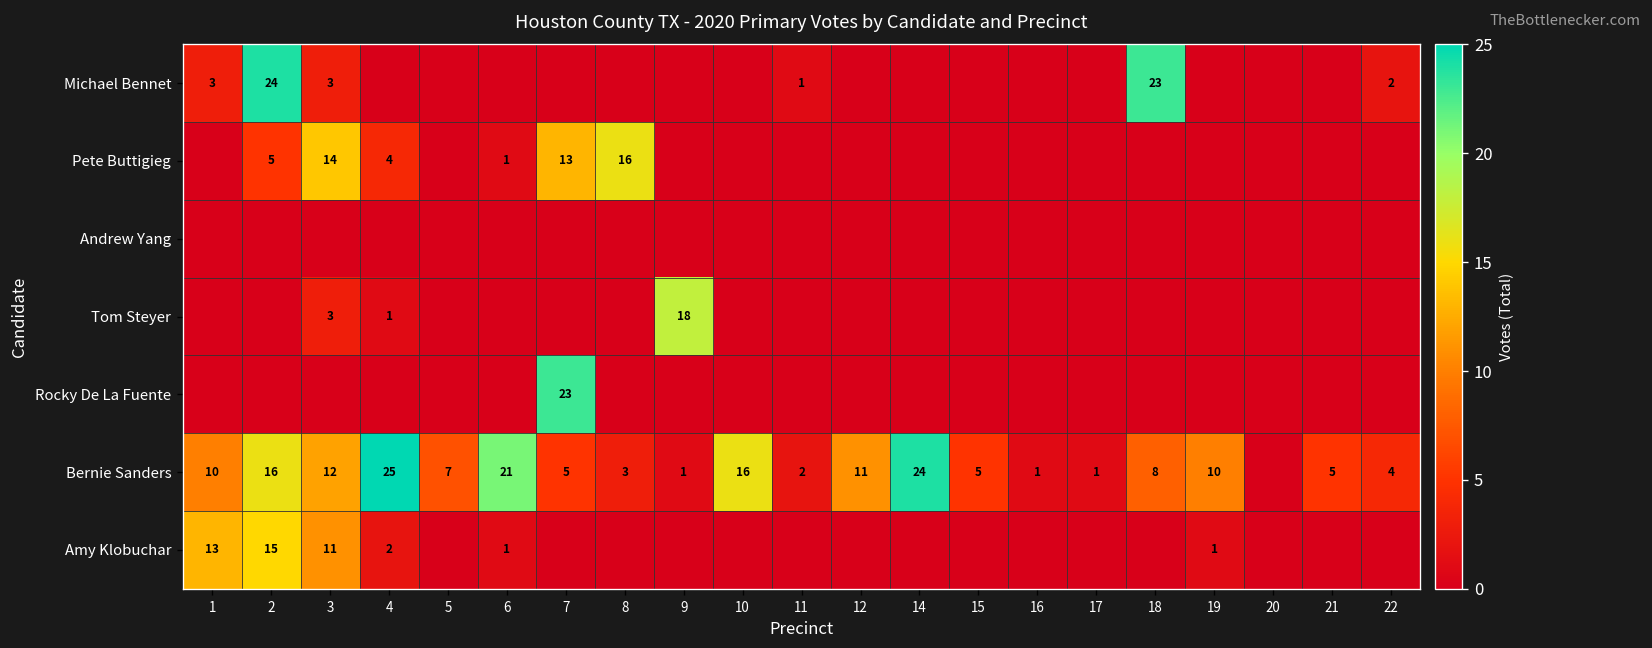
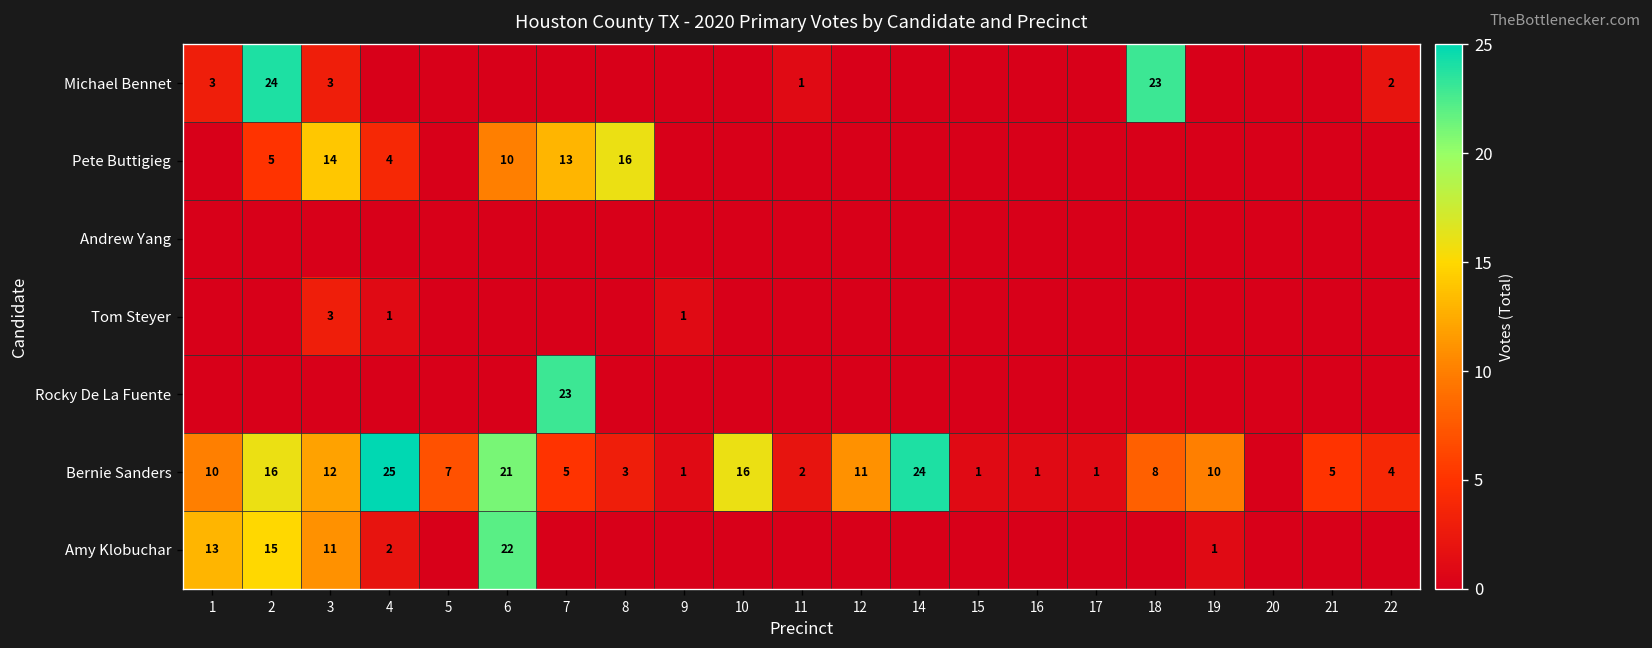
Pete Buttigieg, 6: 1 -> 10
Tom Steyer, 9: 18 -> 1
Bernie Sanders, 15: 5 -> 1
Amy Klobuchar, 6: 1 -> 22
